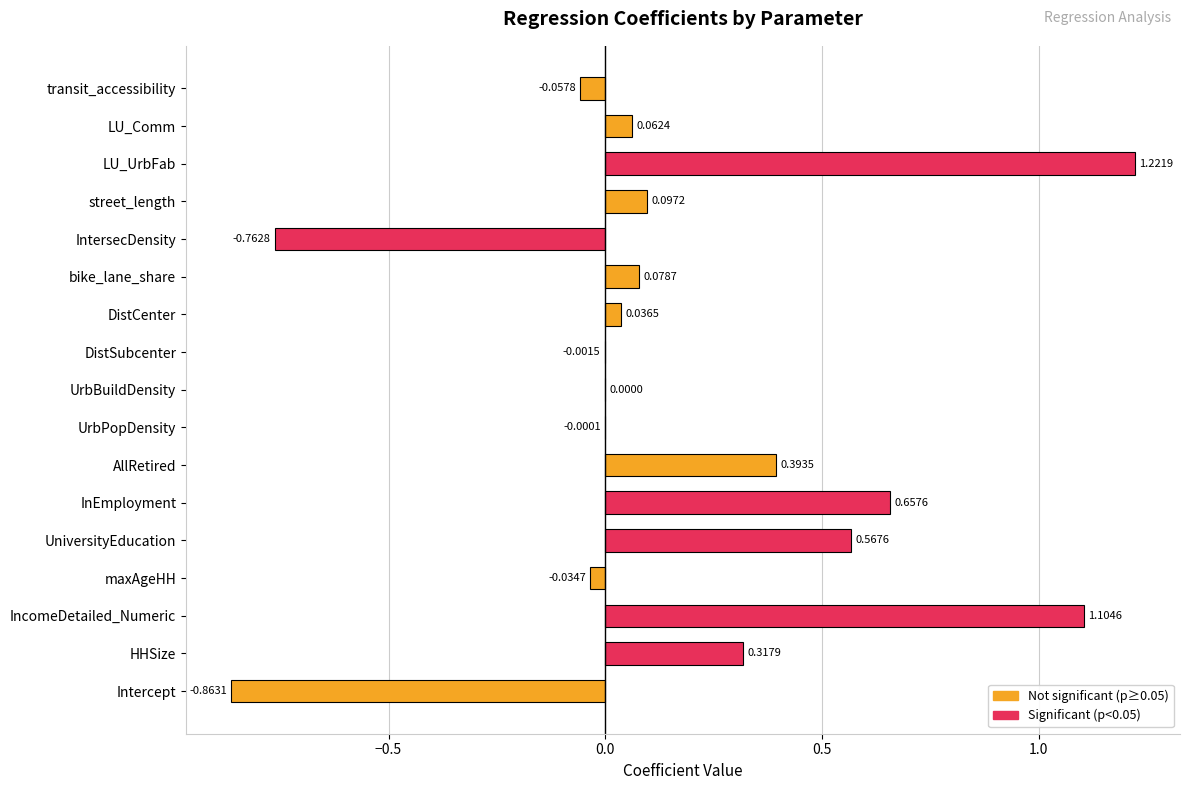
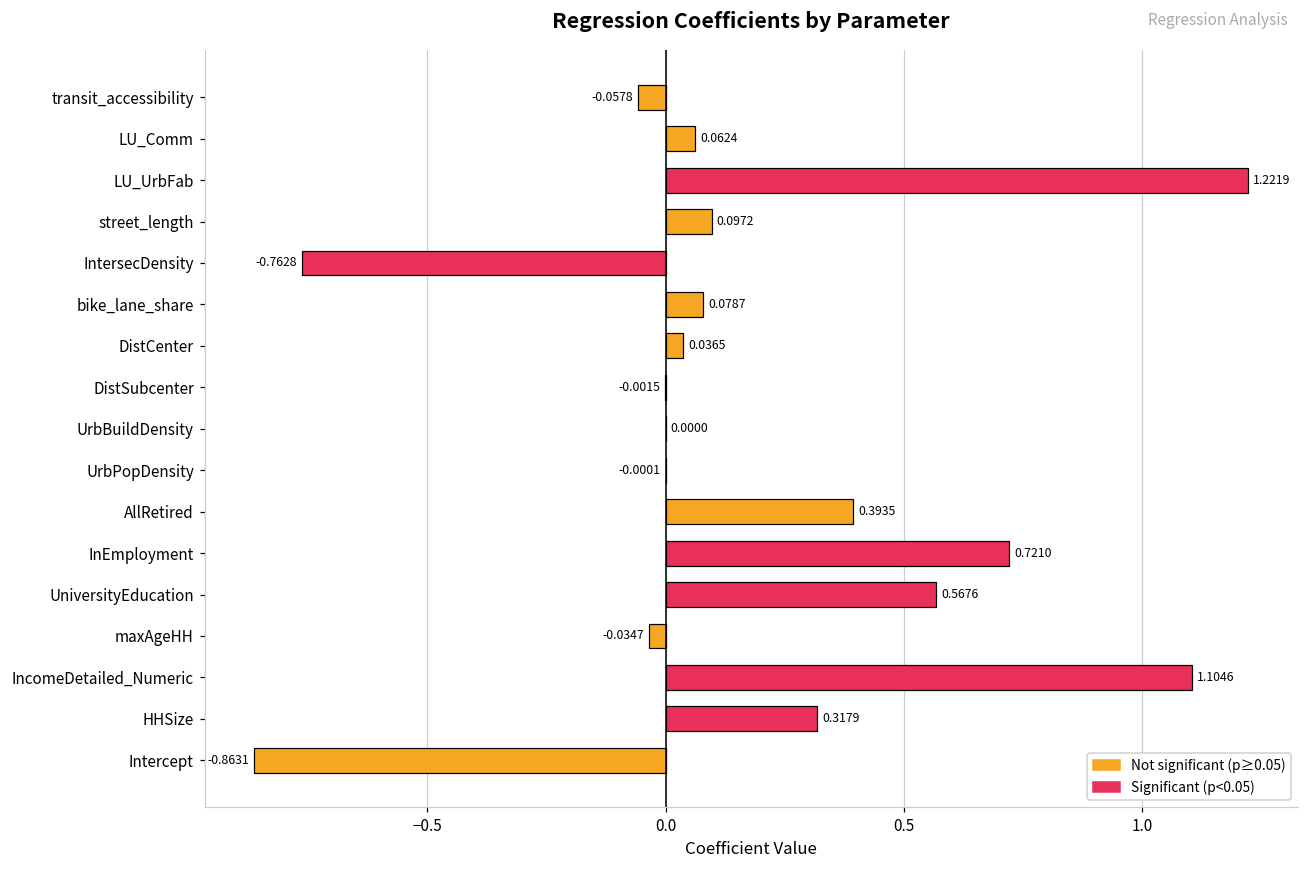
InEmployment: 0.6576 -> 0.7210
